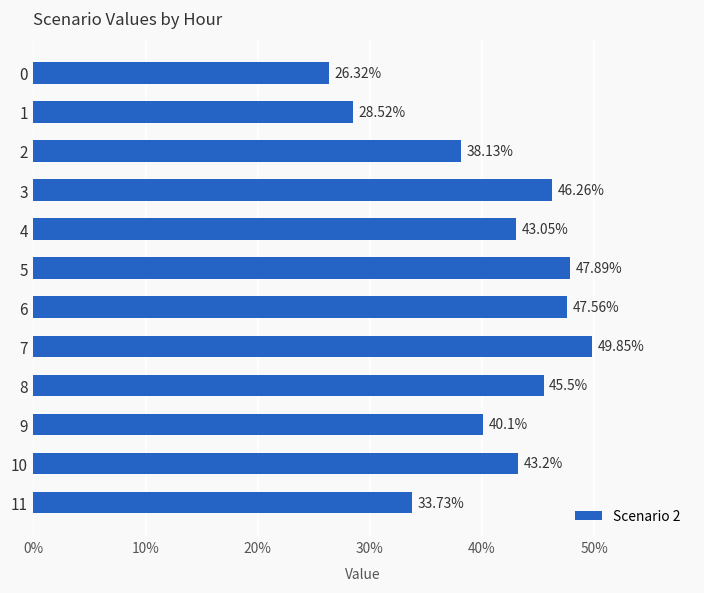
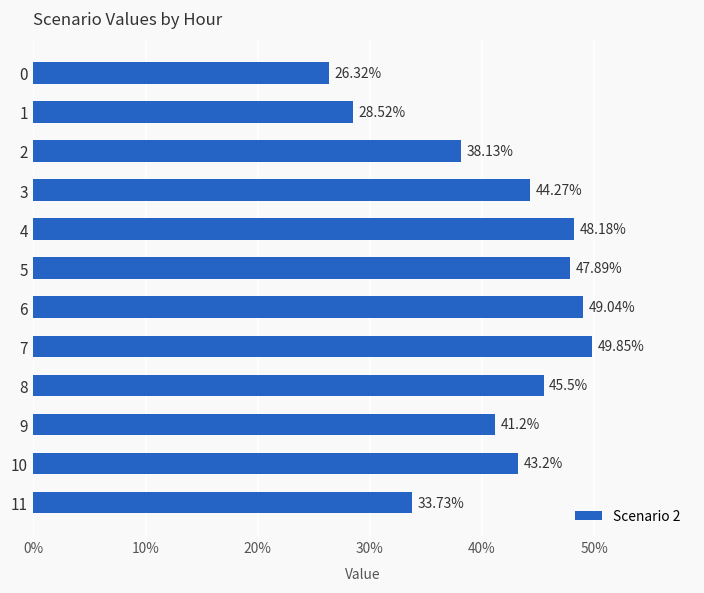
3: 46.26% -> 44.27%
4: 43.05% -> 48.18%
6: 47.56% -> 49.04%
9: 40.1% -> 41.2%
